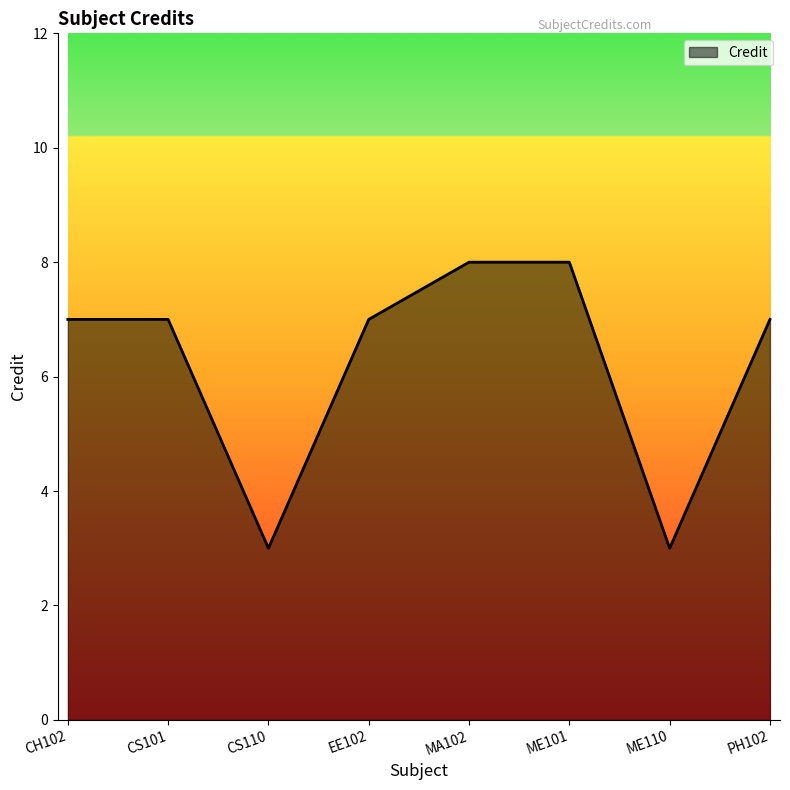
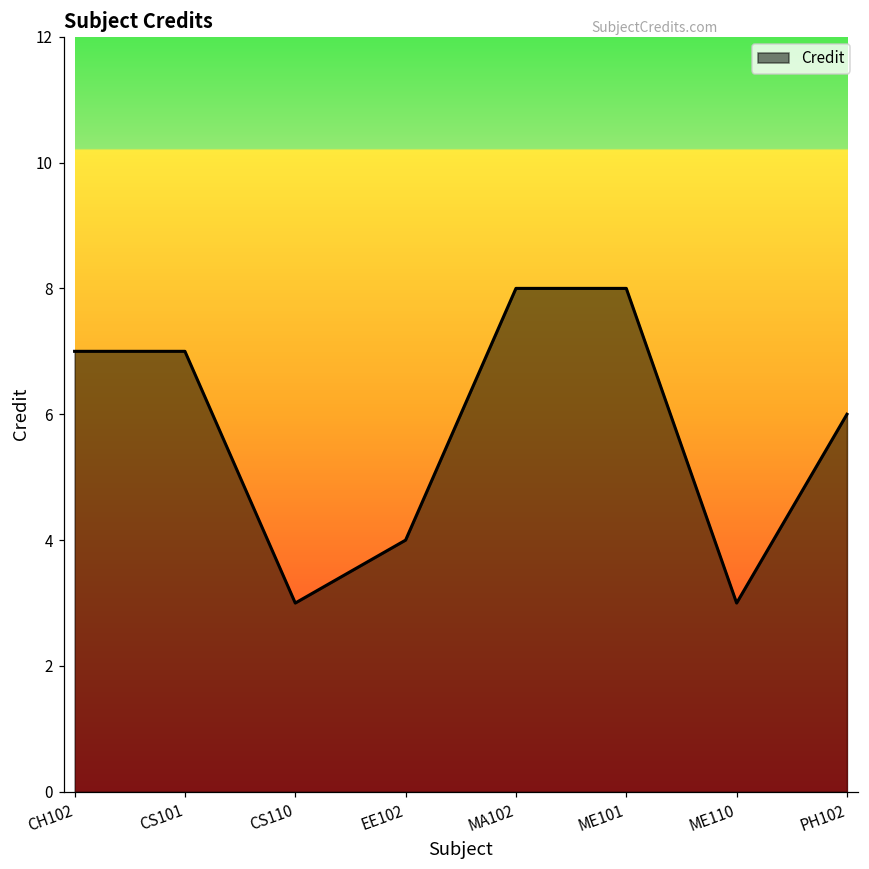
EE102: 7 -> 4
PH102: 7 -> 6
